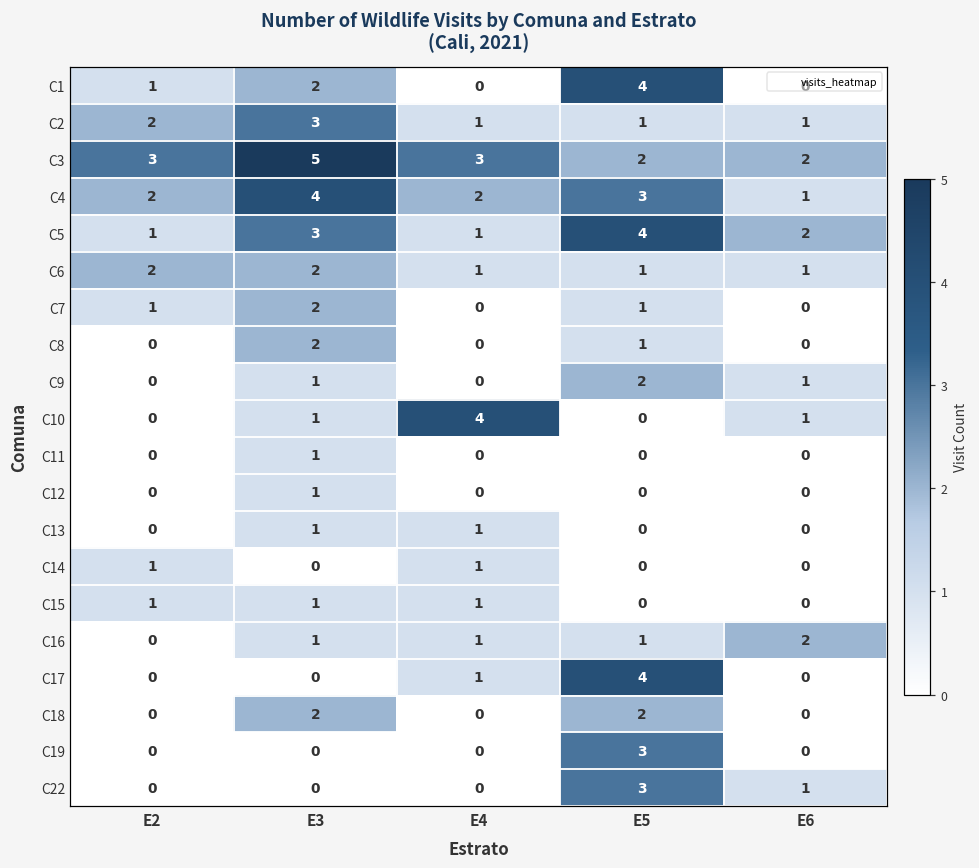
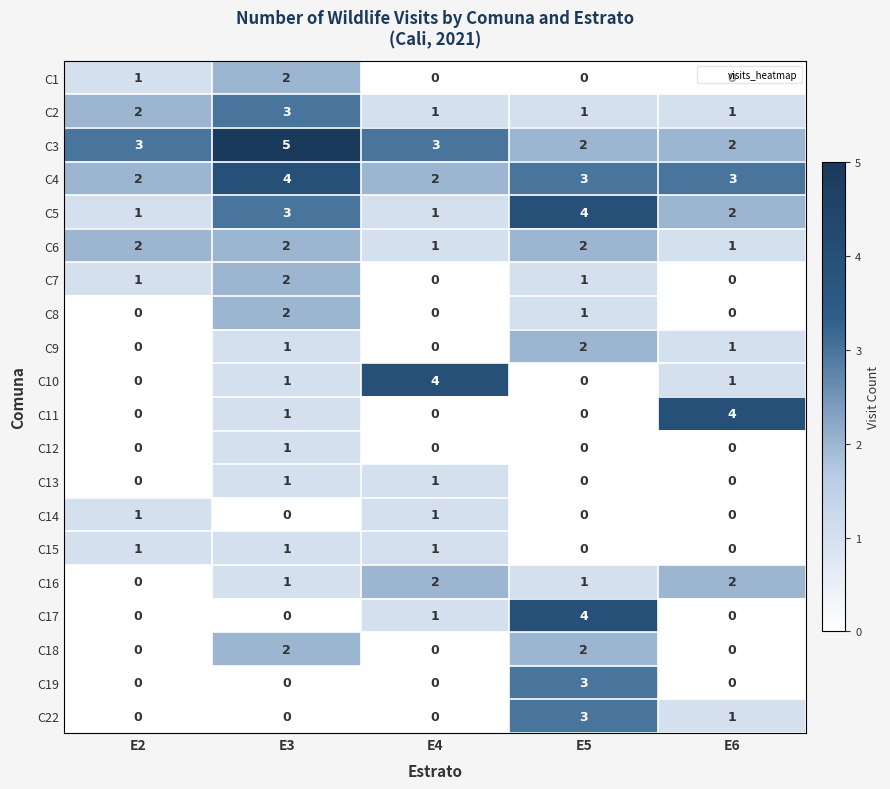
C1, E5: 4 -> 0
C4, E6: 1 -> 3
C6, E5: 1 -> 2
C11, E6: 0 -> 4
C16, E4: 1 -> 2
